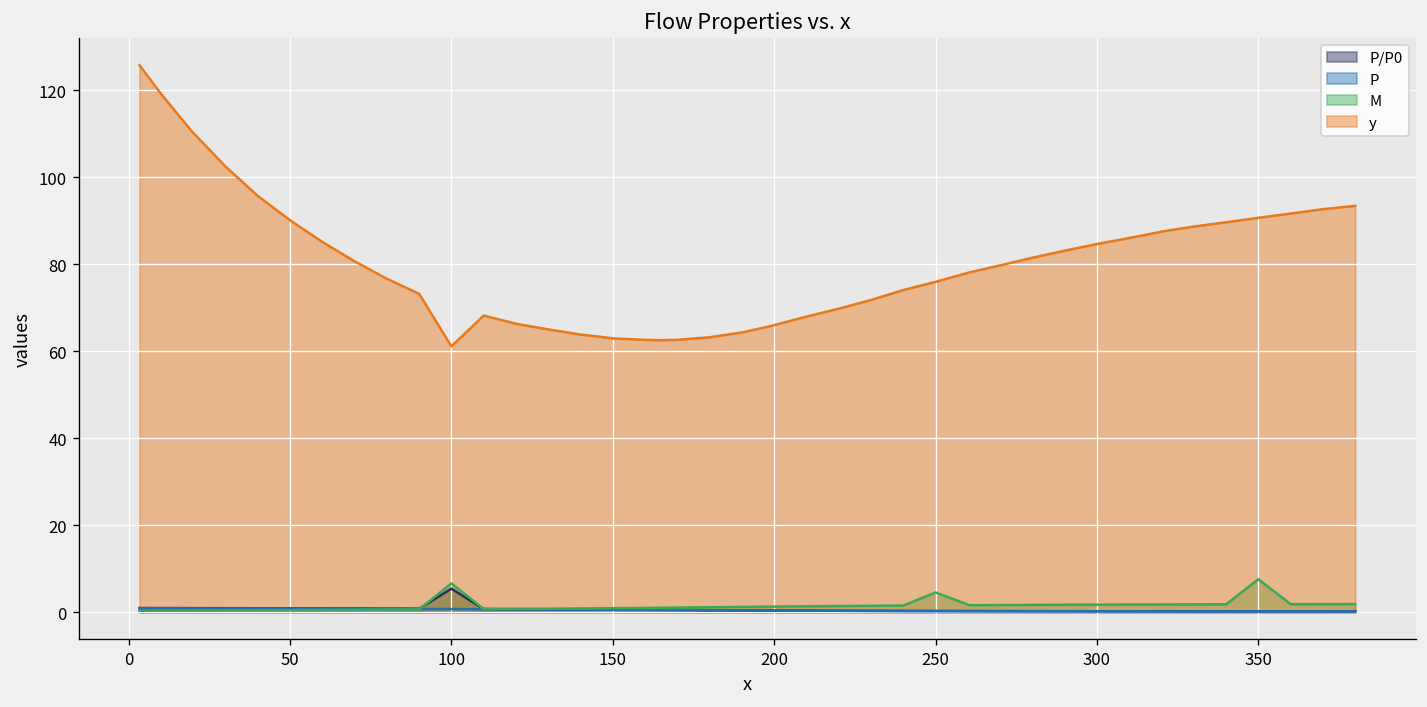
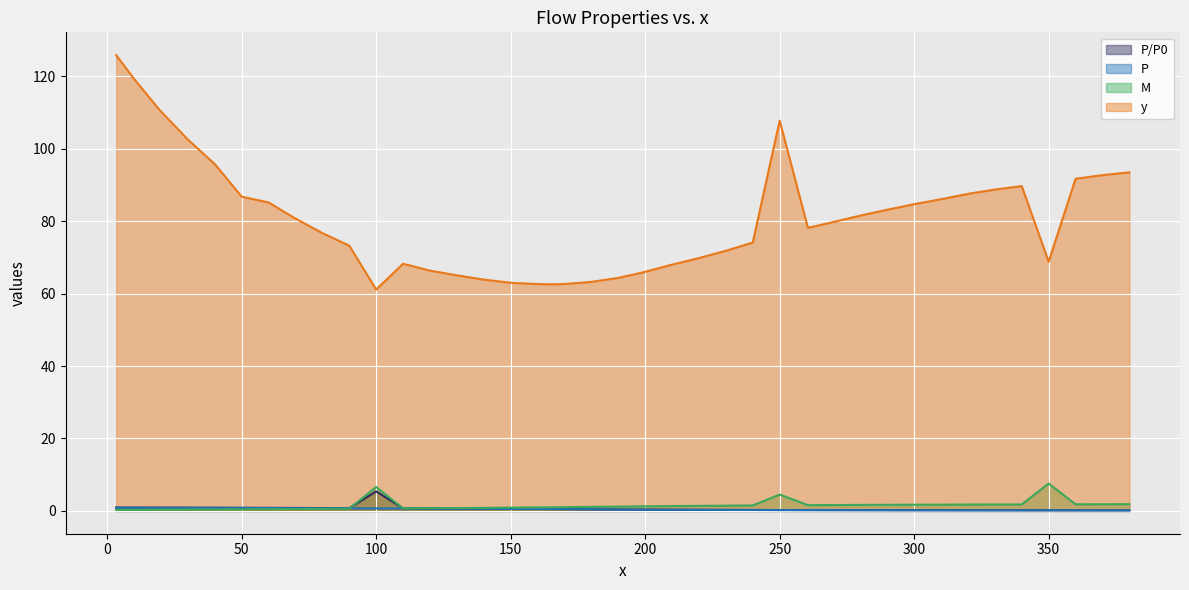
y, 50: 90 -> 87
y, 250: 76 -> 108
y, 350: 91 -> 69
